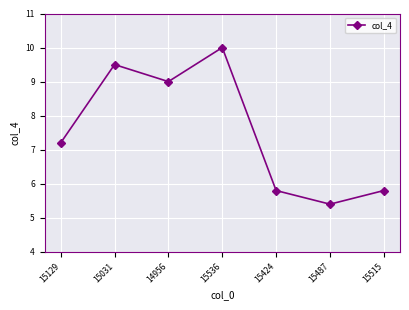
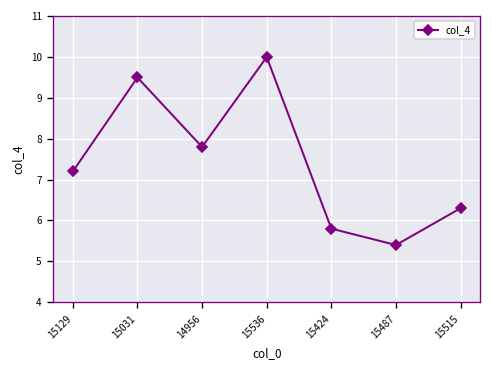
14956: 9.0 -> 7.8
15515: 5.8 -> 6.3
